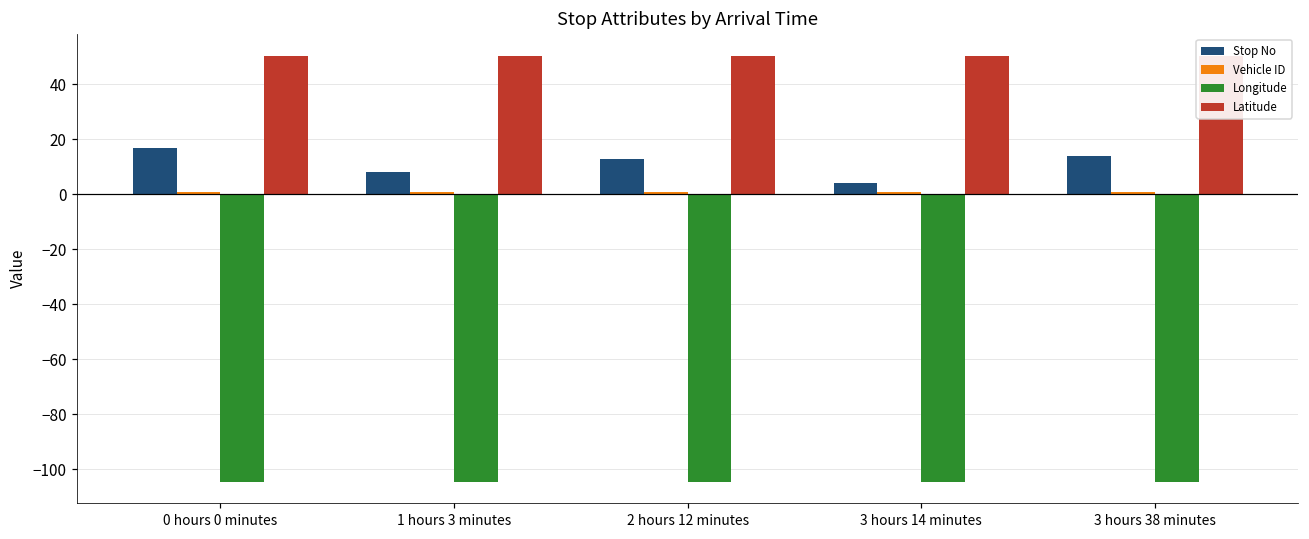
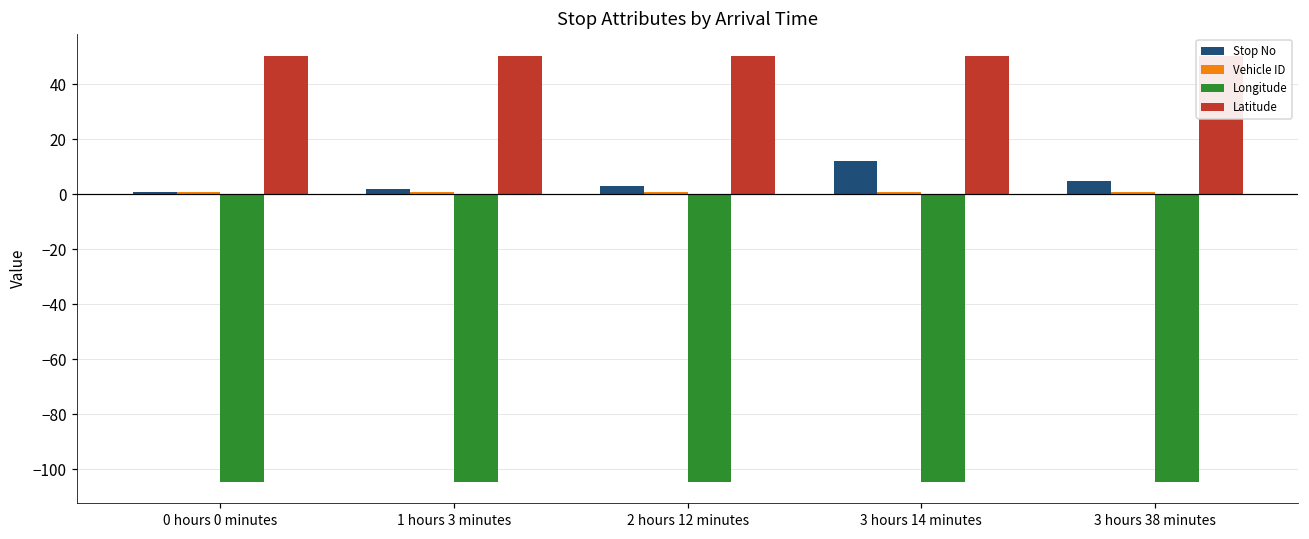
Stop No, 0 hours 0 minutes: 17 -> 1
Stop No, 1 hours 3 minutes: 8 -> 2
Stop No, 2 hours 12 minutes: 13 -> 3
Stop No, 3 hours 14 minutes: 4 -> 12
Stop No, 3 hours 38 minutes: 14 -> 5
